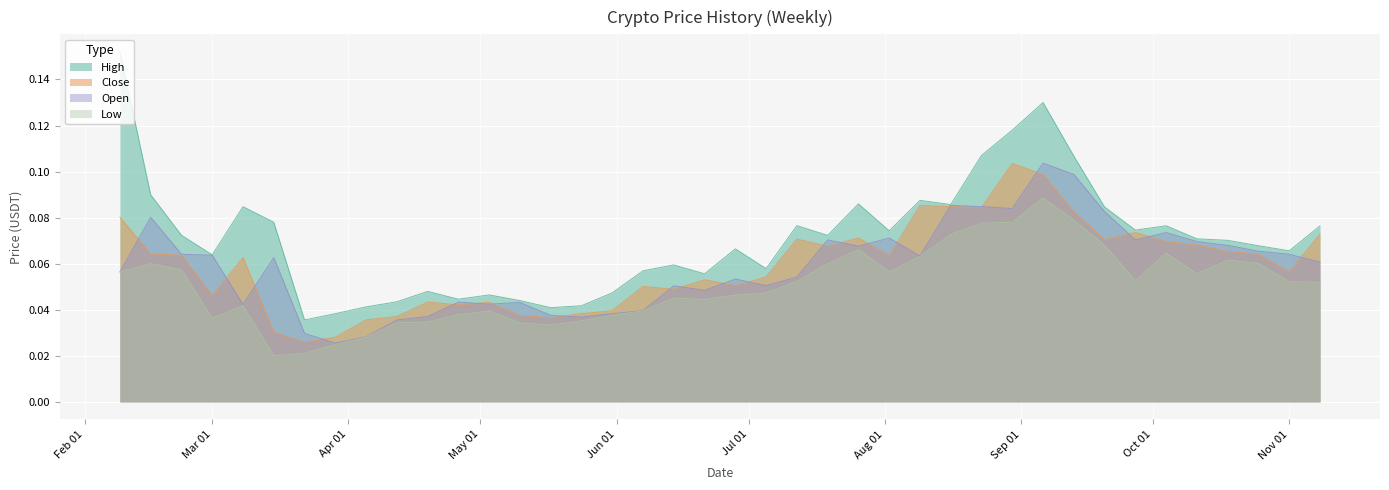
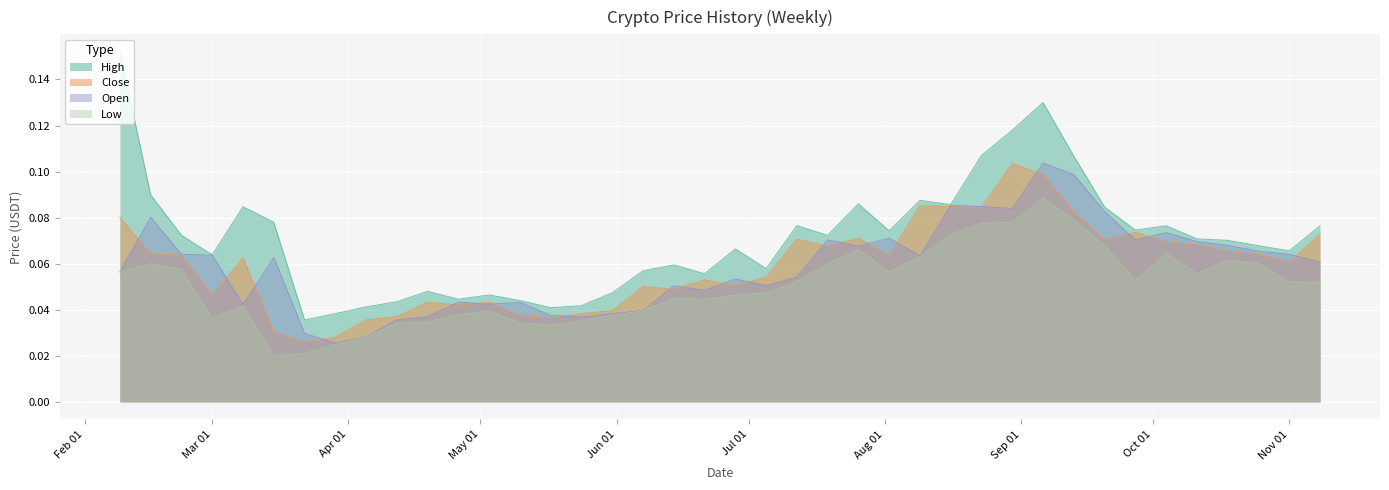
Close, Nov 01: 0.056 -> 0.061
